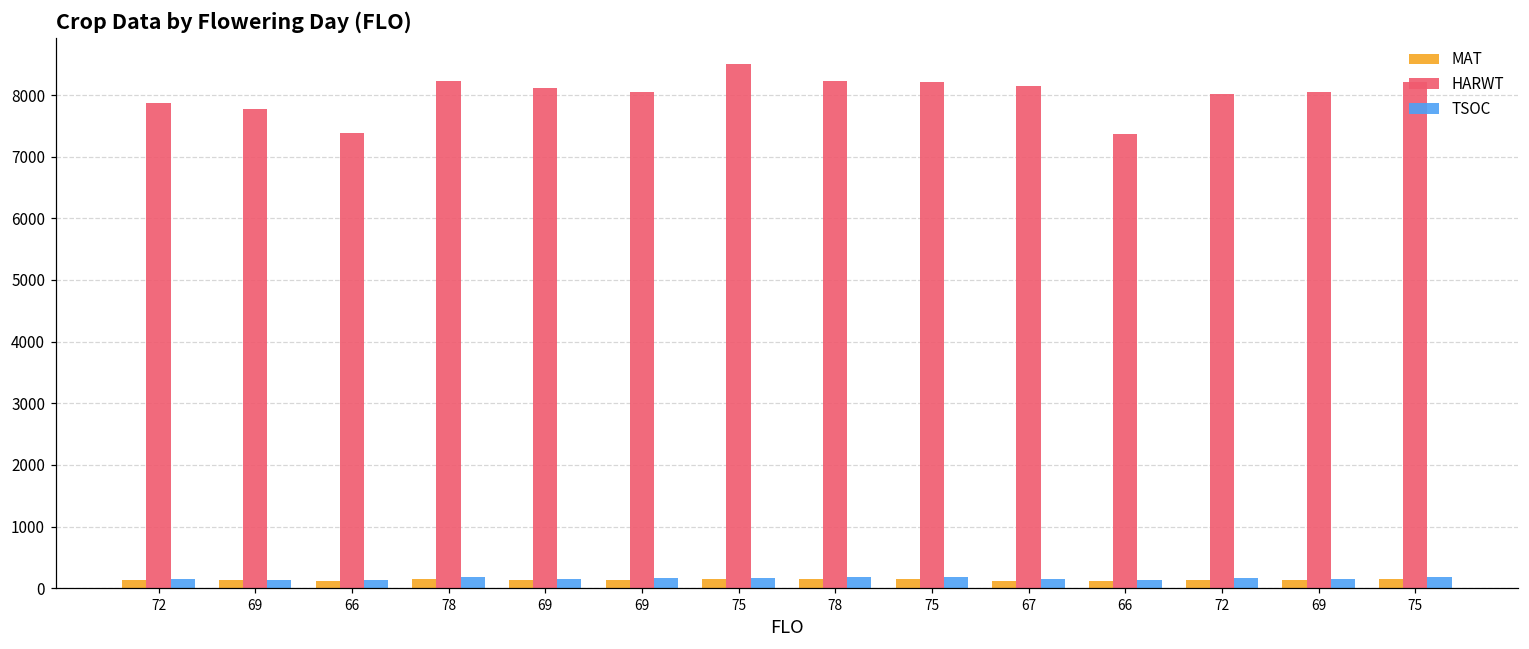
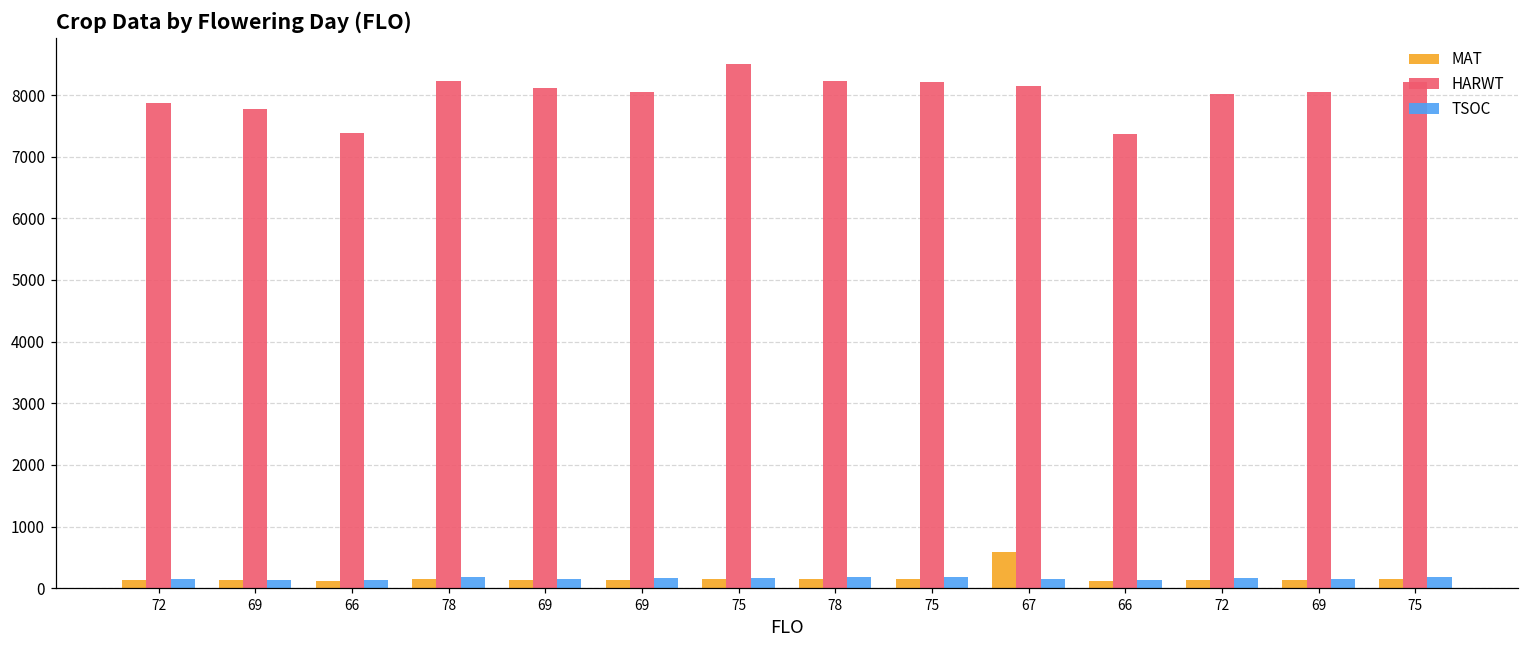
MAT, 67: 100 -> 600
